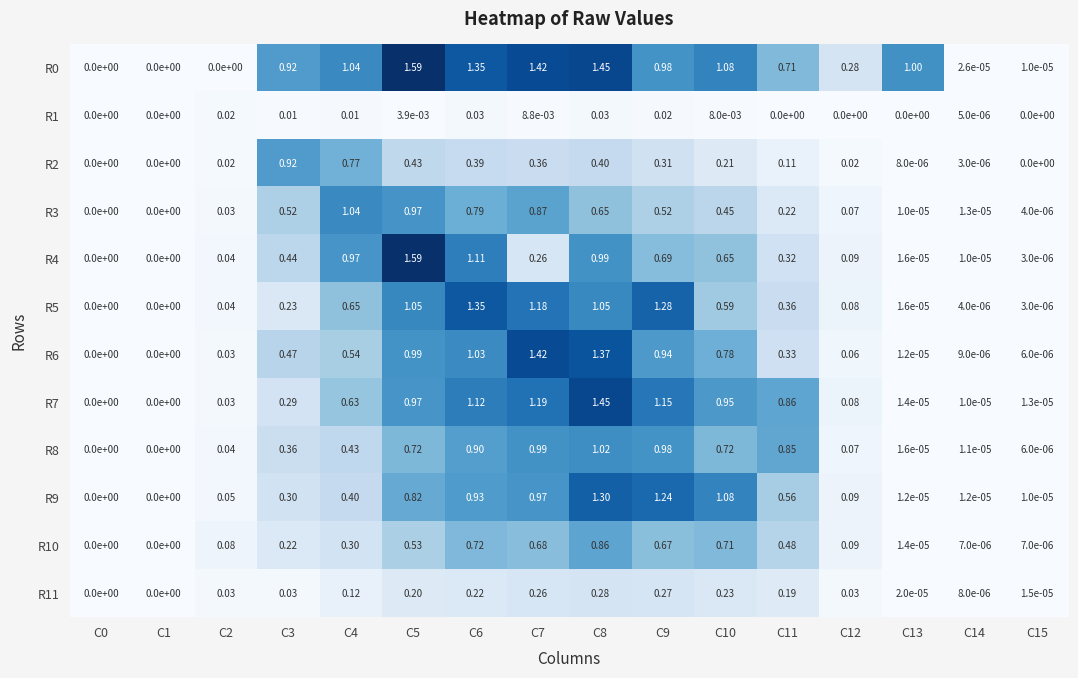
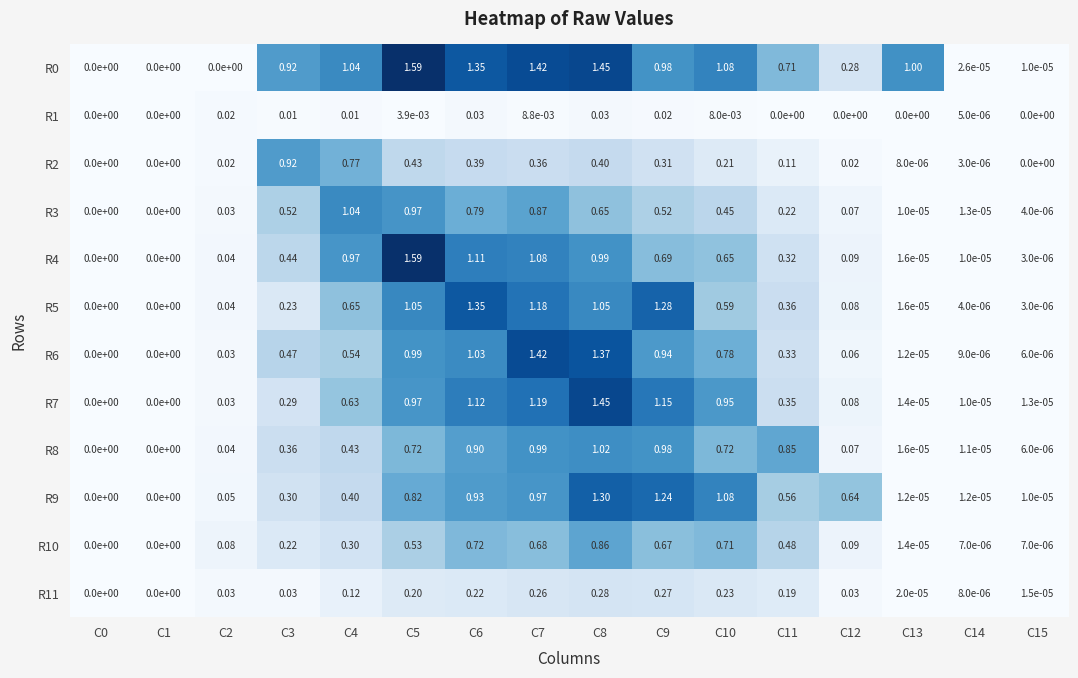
R4, C7: 0.26 -> 1.08
R7, C11: 0.86 -> 0.35
R9, C12: 0.09 -> 0.64
